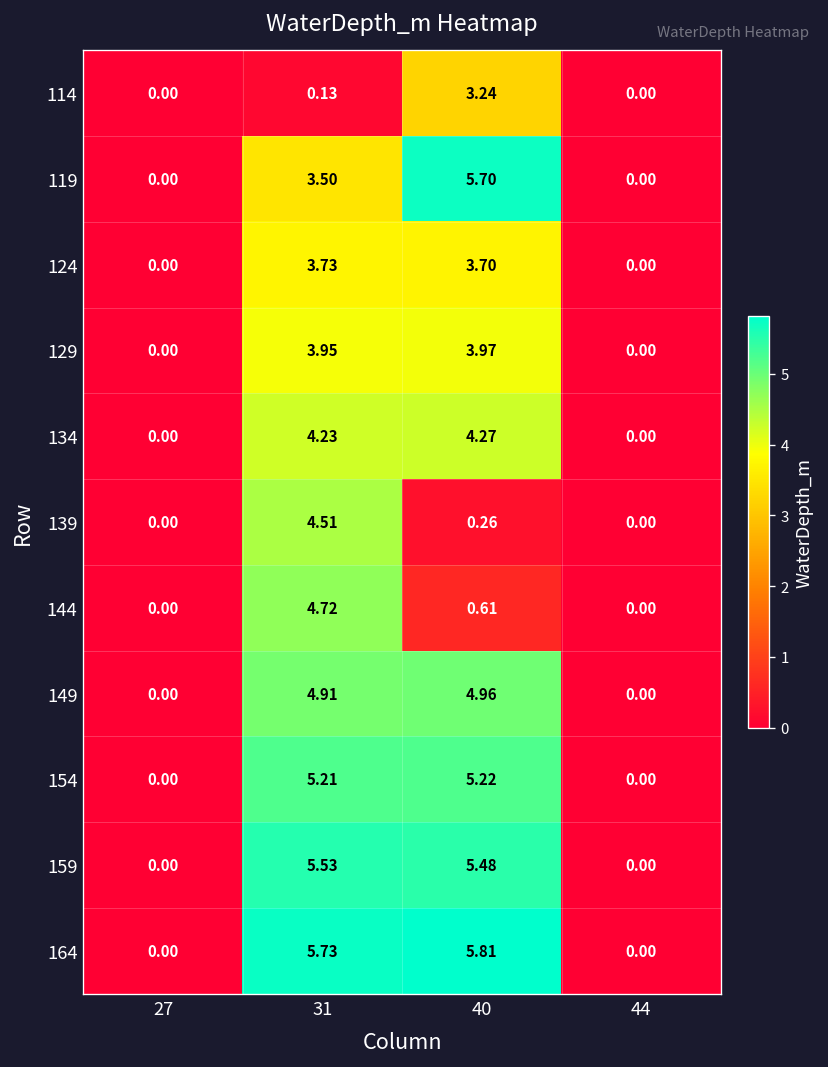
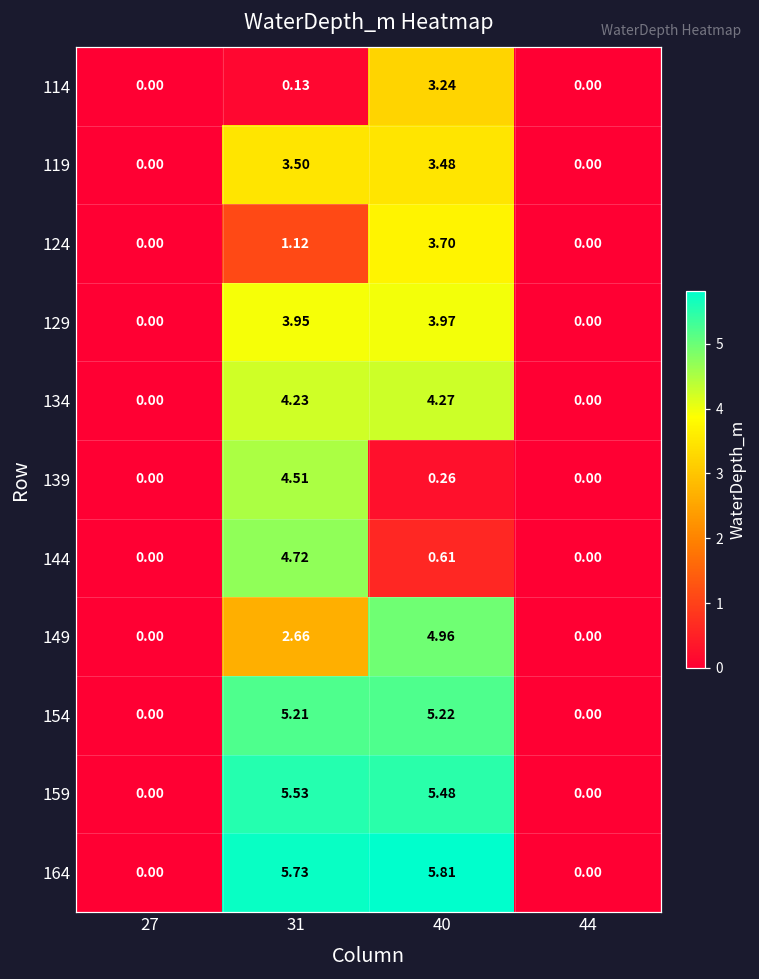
119, 40: 5.70 -> 3.48
124, 31: 3.73 -> 1.12
149, 31: 4.91 -> 2.66
